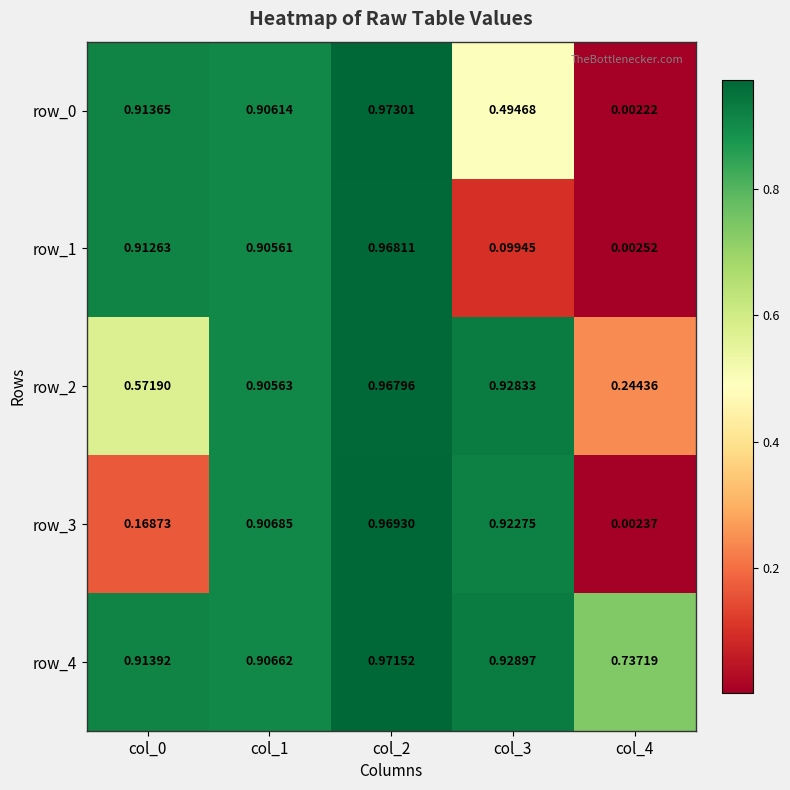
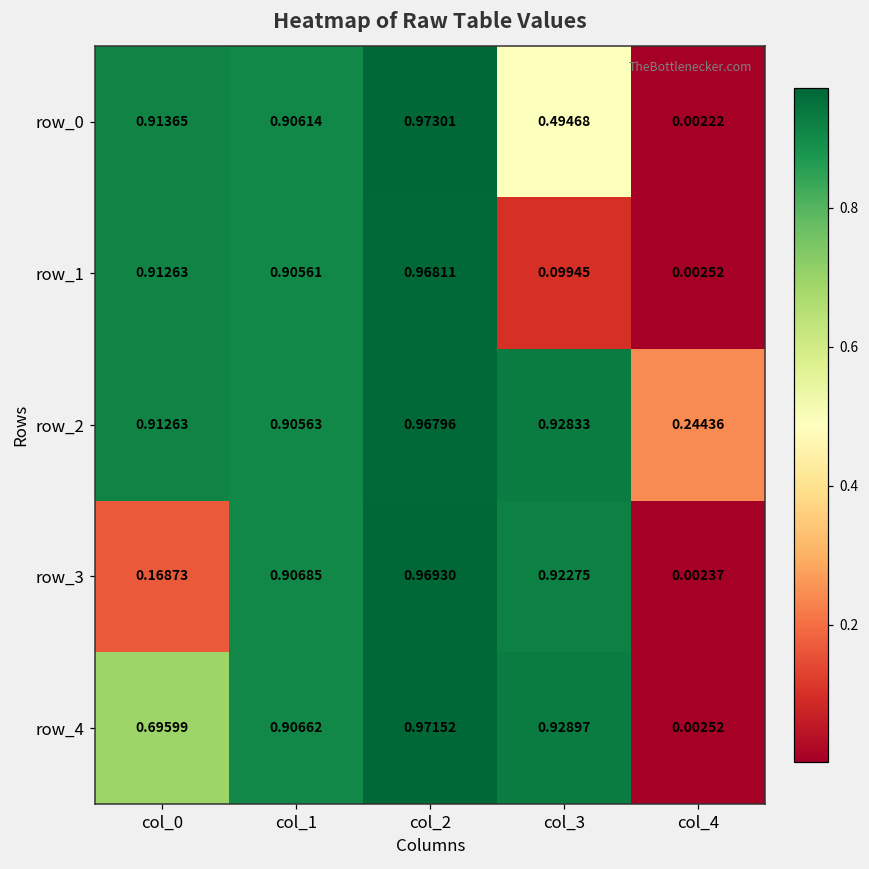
row_2, col_0: 0.57190 -> 0.91263
row_4, col_0: 0.91392 -> 0.69599
row_4, col_4: 0.73719 -> 0.00252
